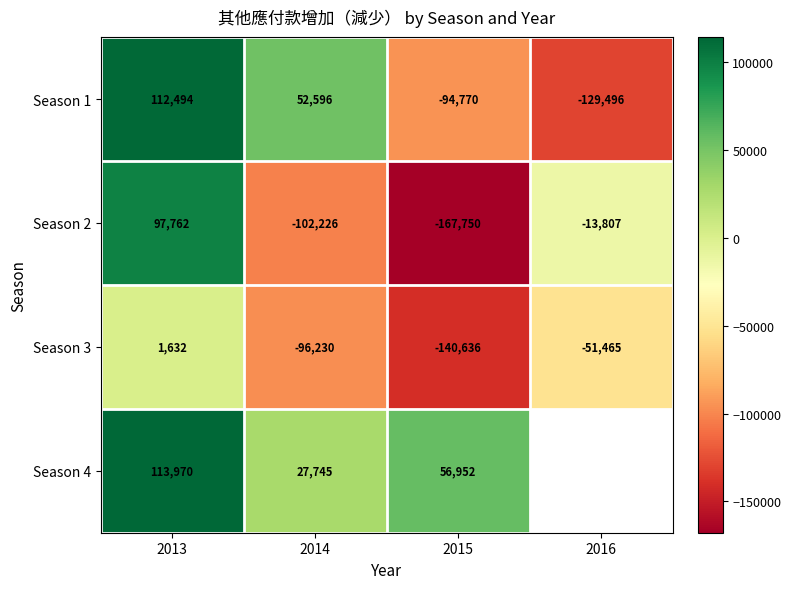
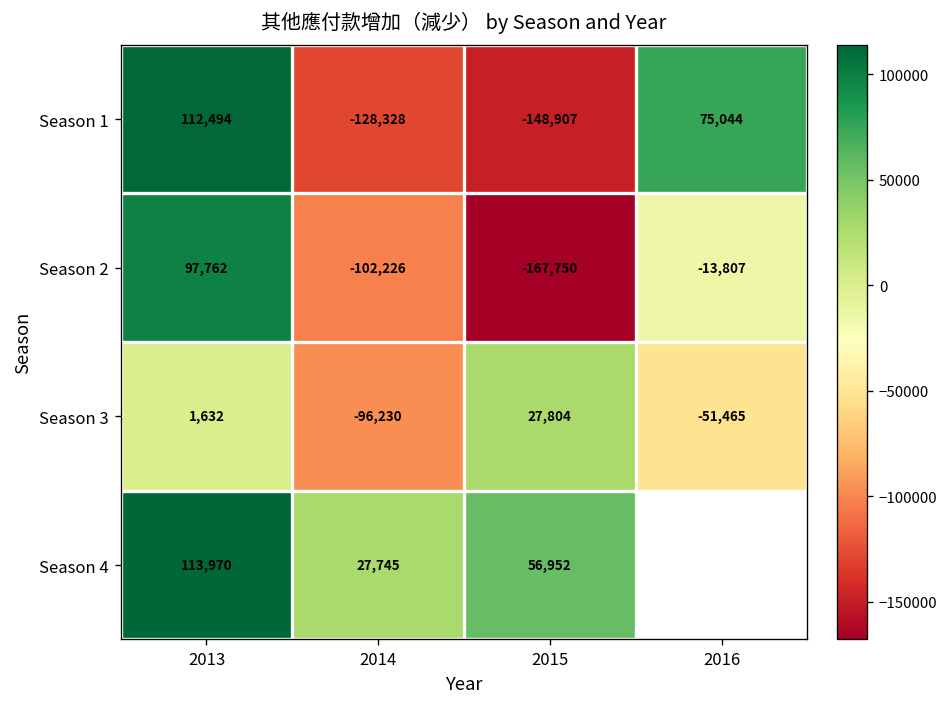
Season 1, 2014: 52,596 -> -128,328
Season 1, 2015: -94,770 -> -148,907
Season 1, 2016: -129,496 -> 75,044
Season 3, 2015: -140,636 -> 27,804
